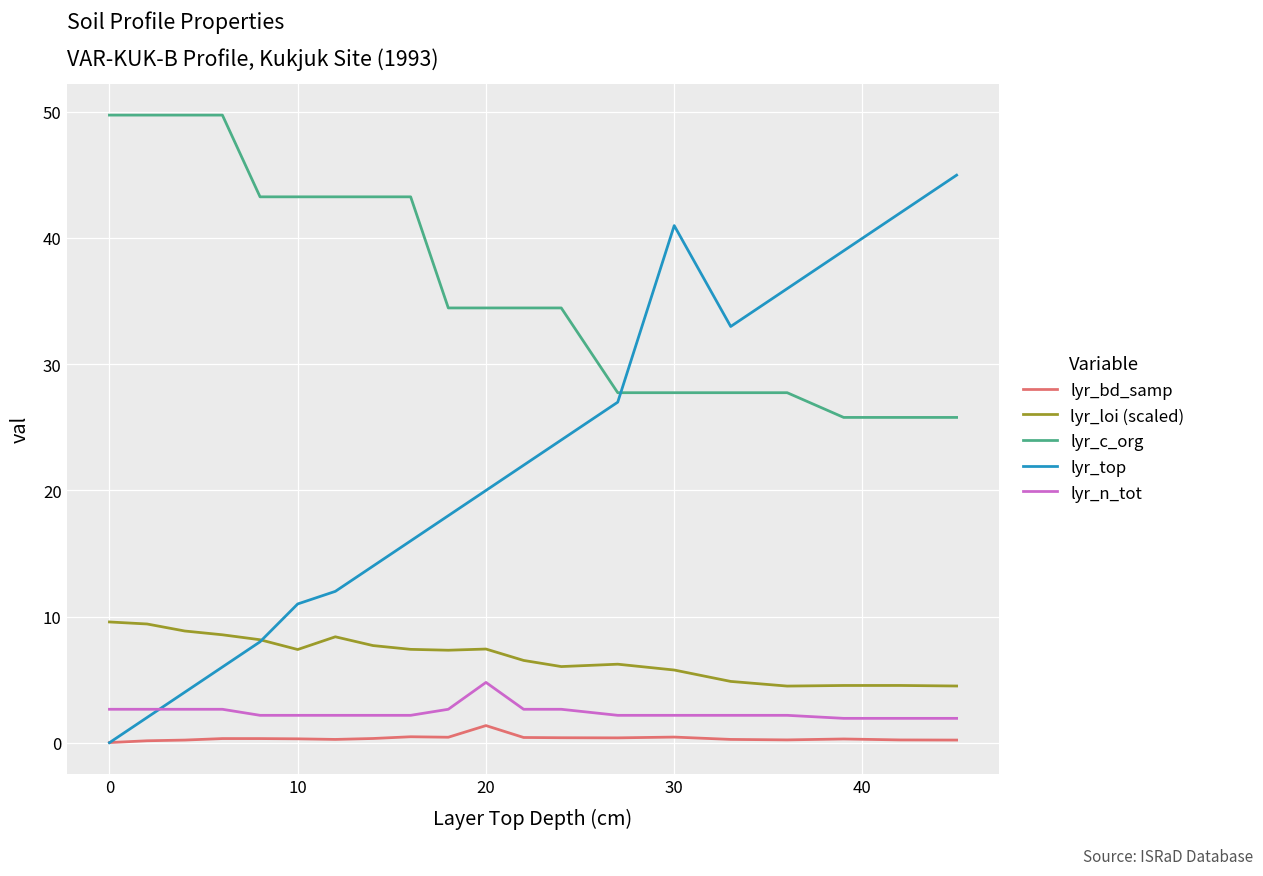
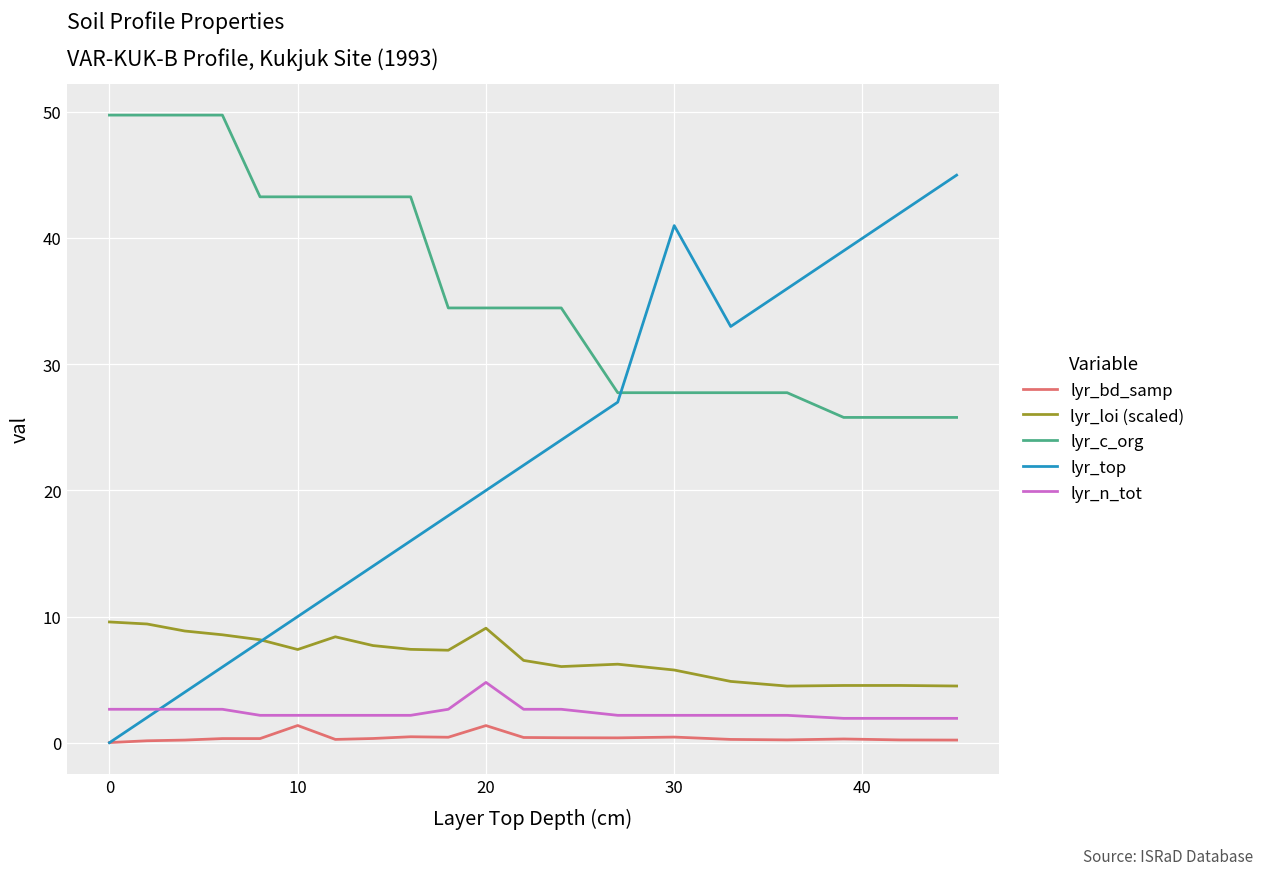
lyr_bd_samp, 10: 0.3 -> 1.4
lyr_top, 10: 11 -> 10
lyr_loi (scaled), 20: 7.4 -> 9.1
